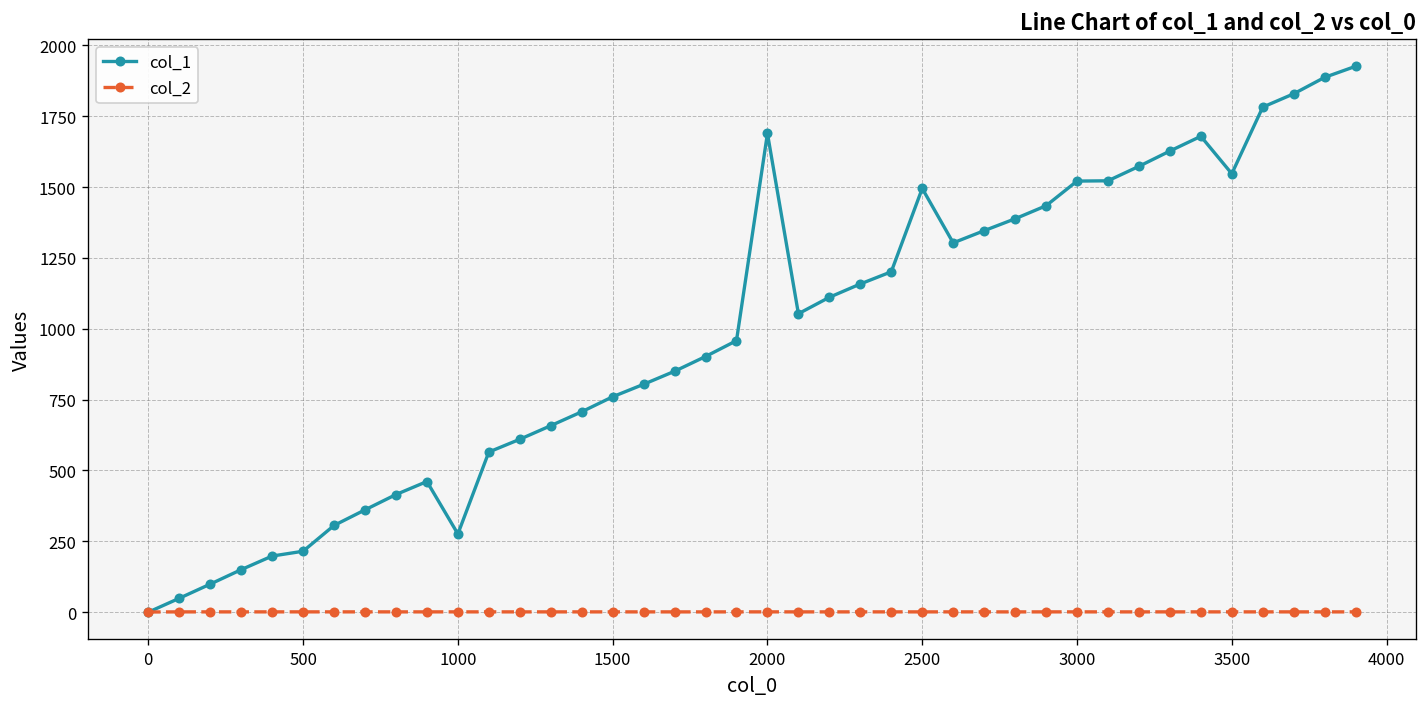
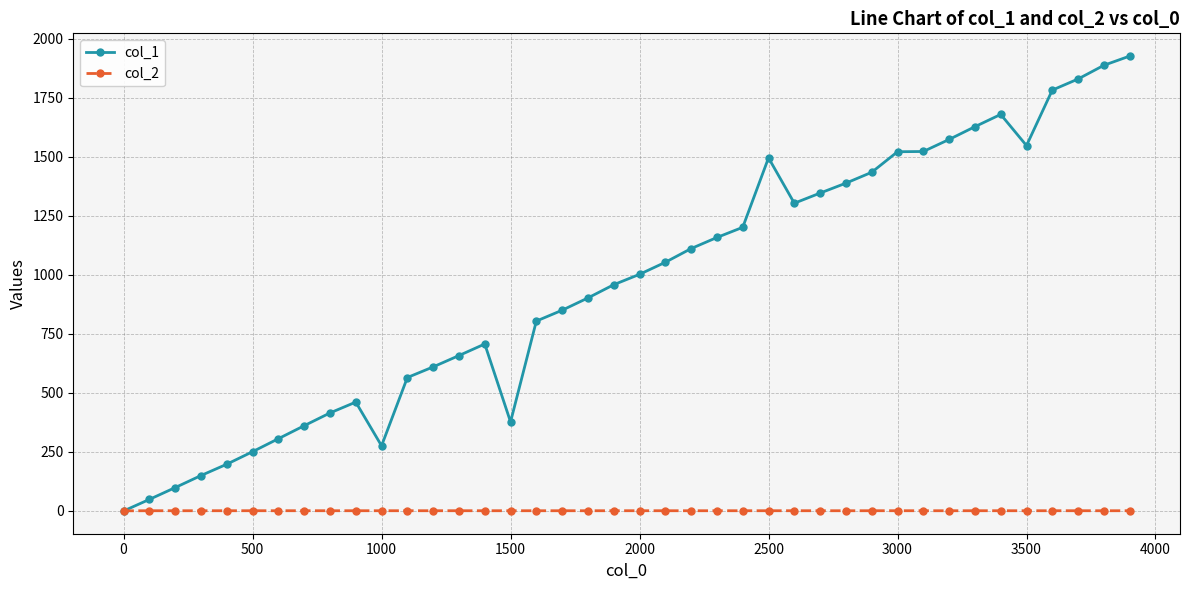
col_1, 500: 220 -> 250
col_1, 1500: 760 -> 380
col_1, 2000: 1690 -> 1000
